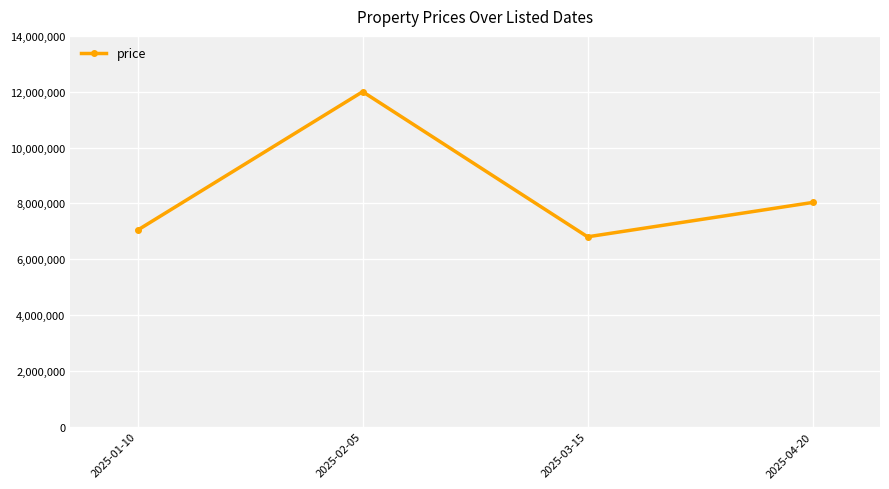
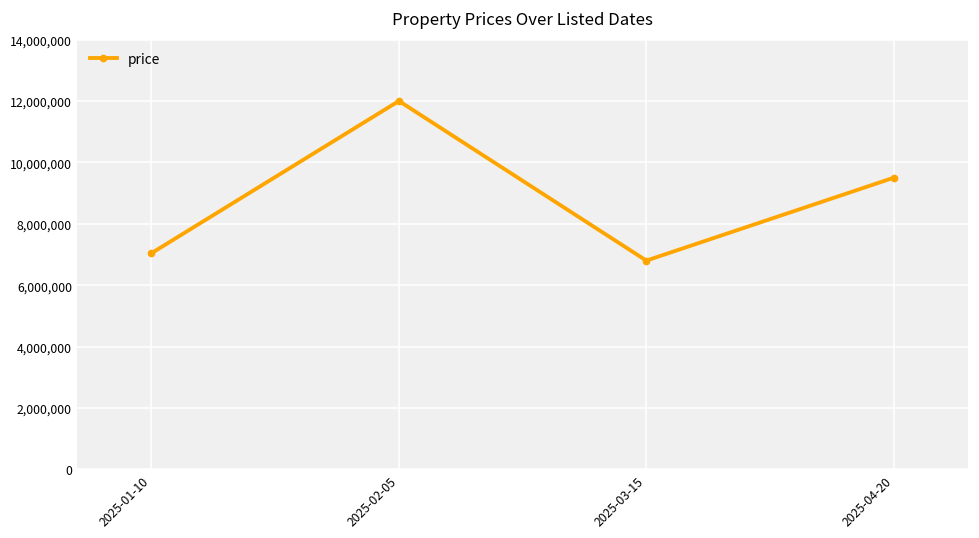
2025-04-20: 8,000,000 -> 9,500,000
